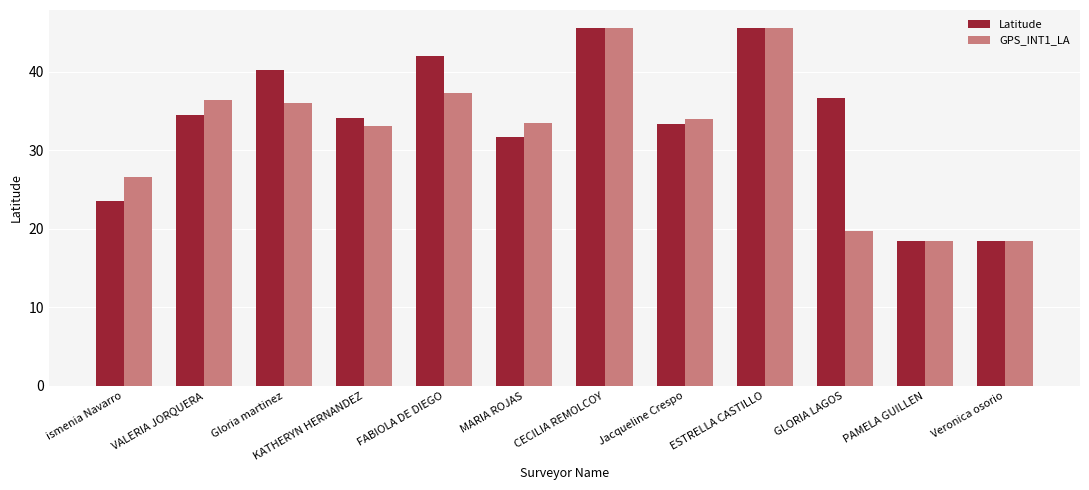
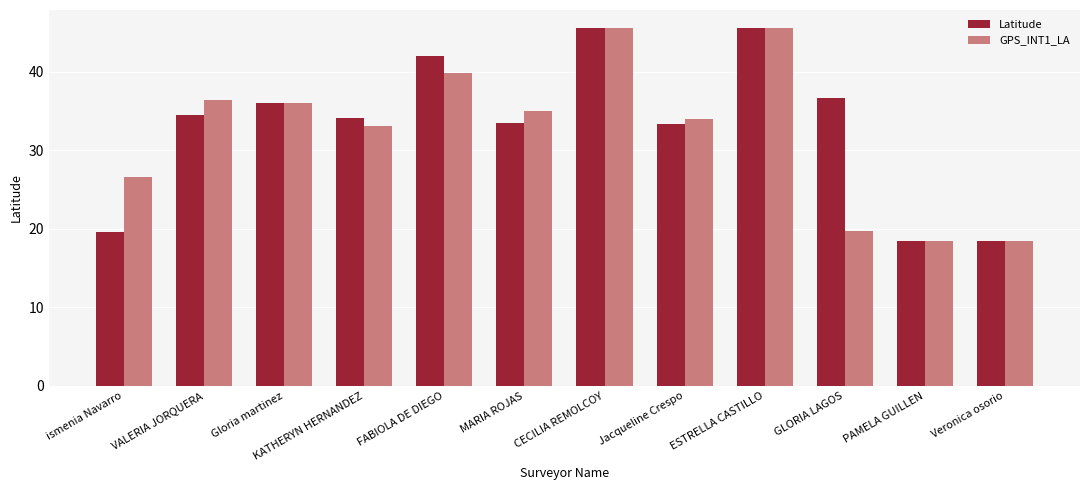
Latitude, ismenia Navarro: 24 -> 20
Latitude, Gloria martinez: 40 -> 36
GPS_INT1_LA, FABIOLA DE DIEGO: 37 -> 40
Latitude, MARIA ROJAS: 32 -> 34
GPS_INT1_LA, MARIA ROJAS: 34 -> 35
